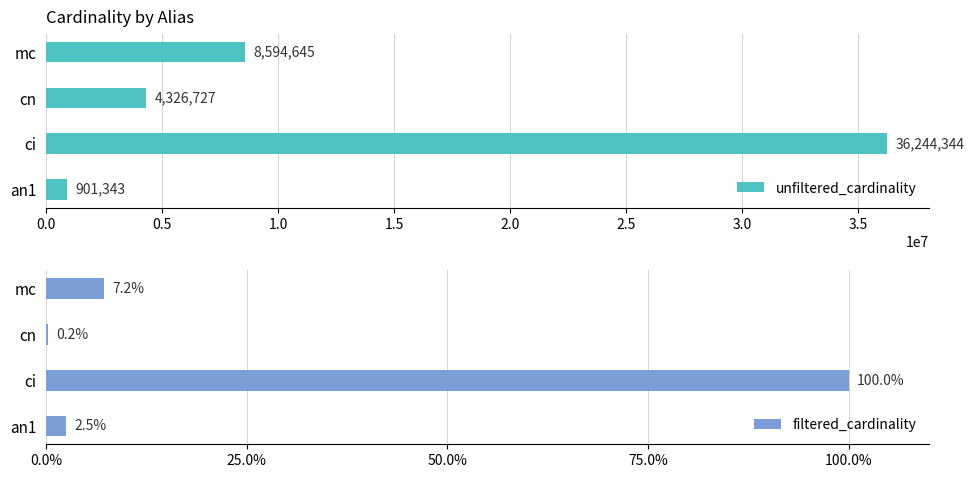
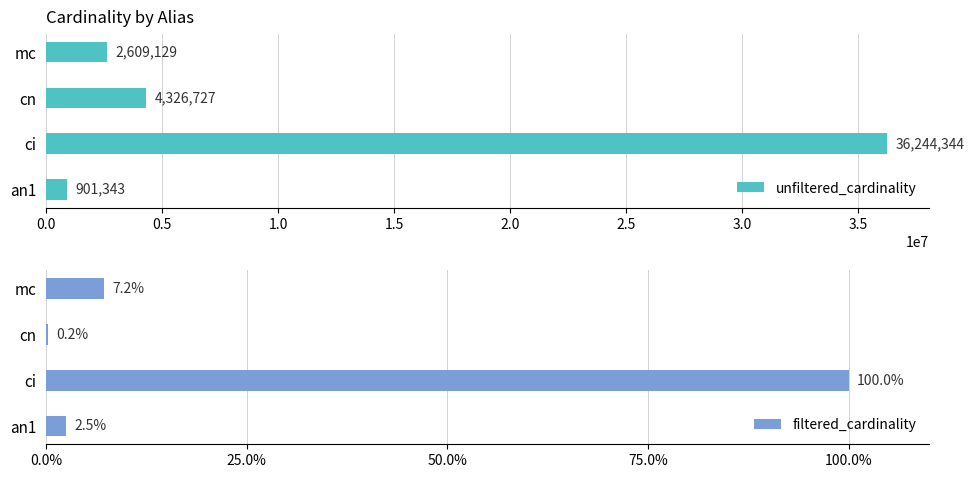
Cardinality by Alias, mc: 8,594,645 -> 2,609,129
